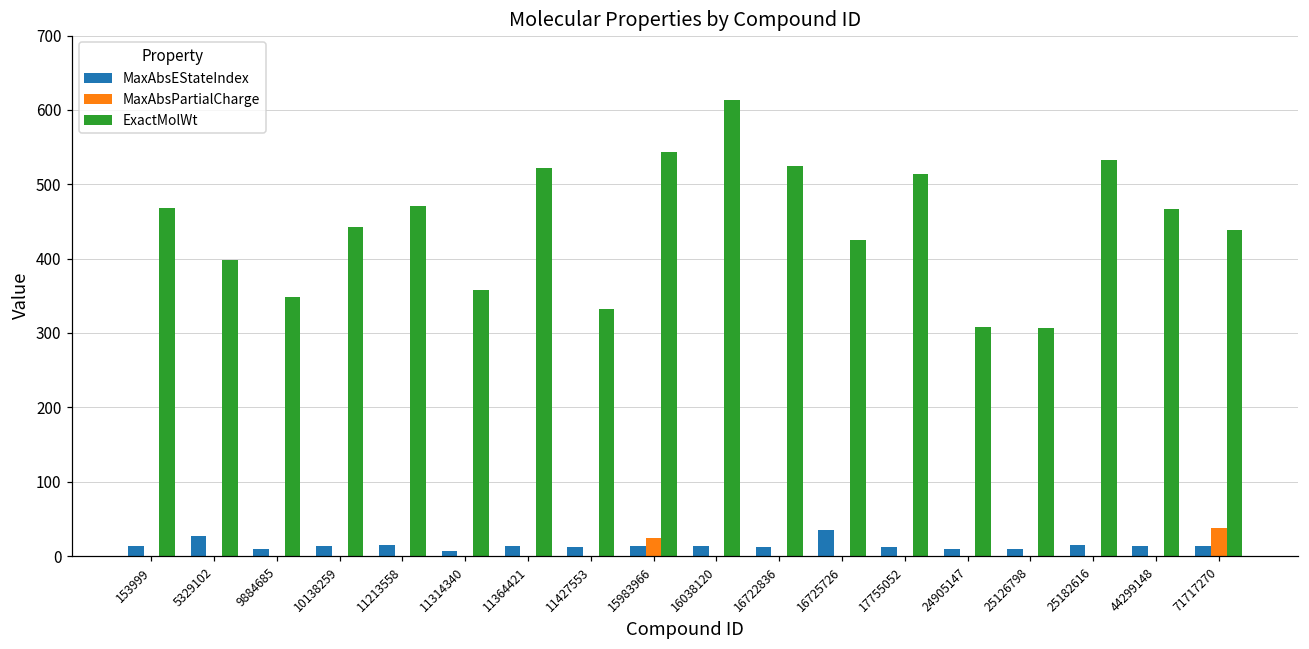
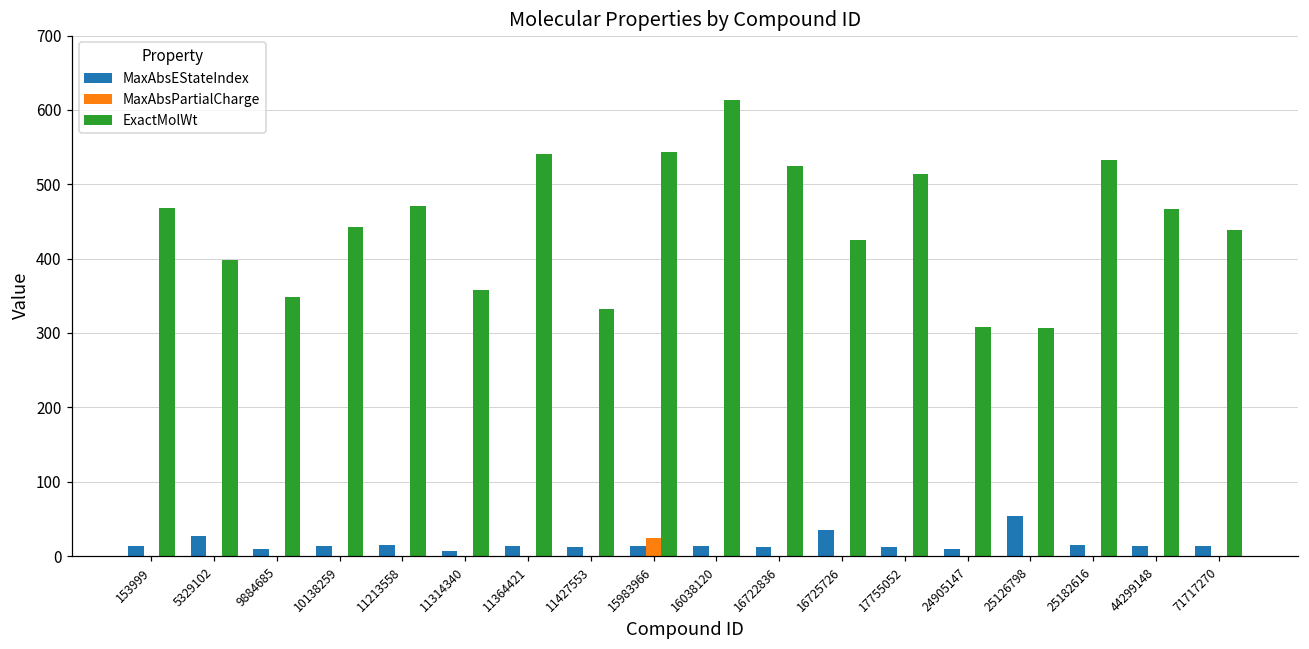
ExactMolWt, 11364421: 520 -> 540
MaxAbsEStateIndex, 25126798: 10 -> 50
MaxAbsPartialCharge, 71717270: 40 -> 0
